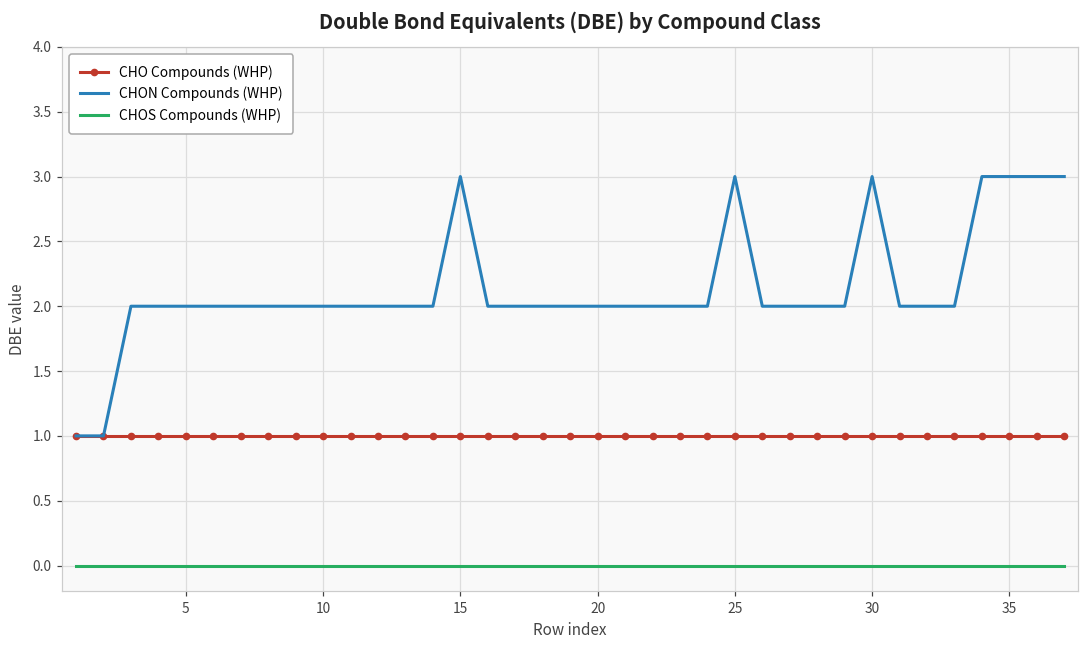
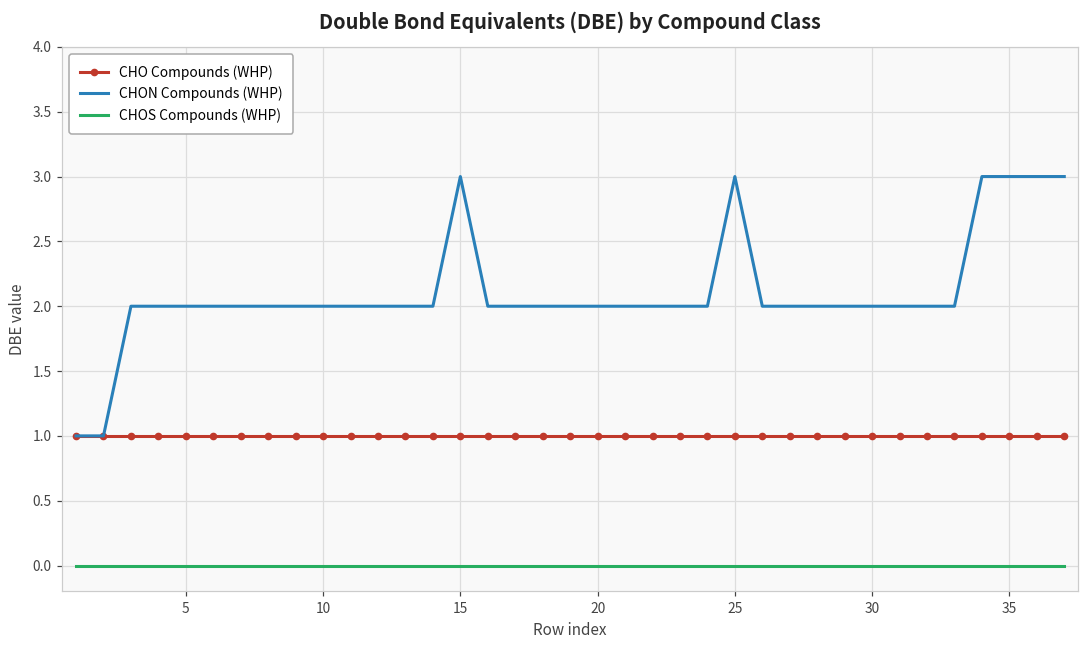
CHON Compounds (WHP), 30: 3 -> 2
